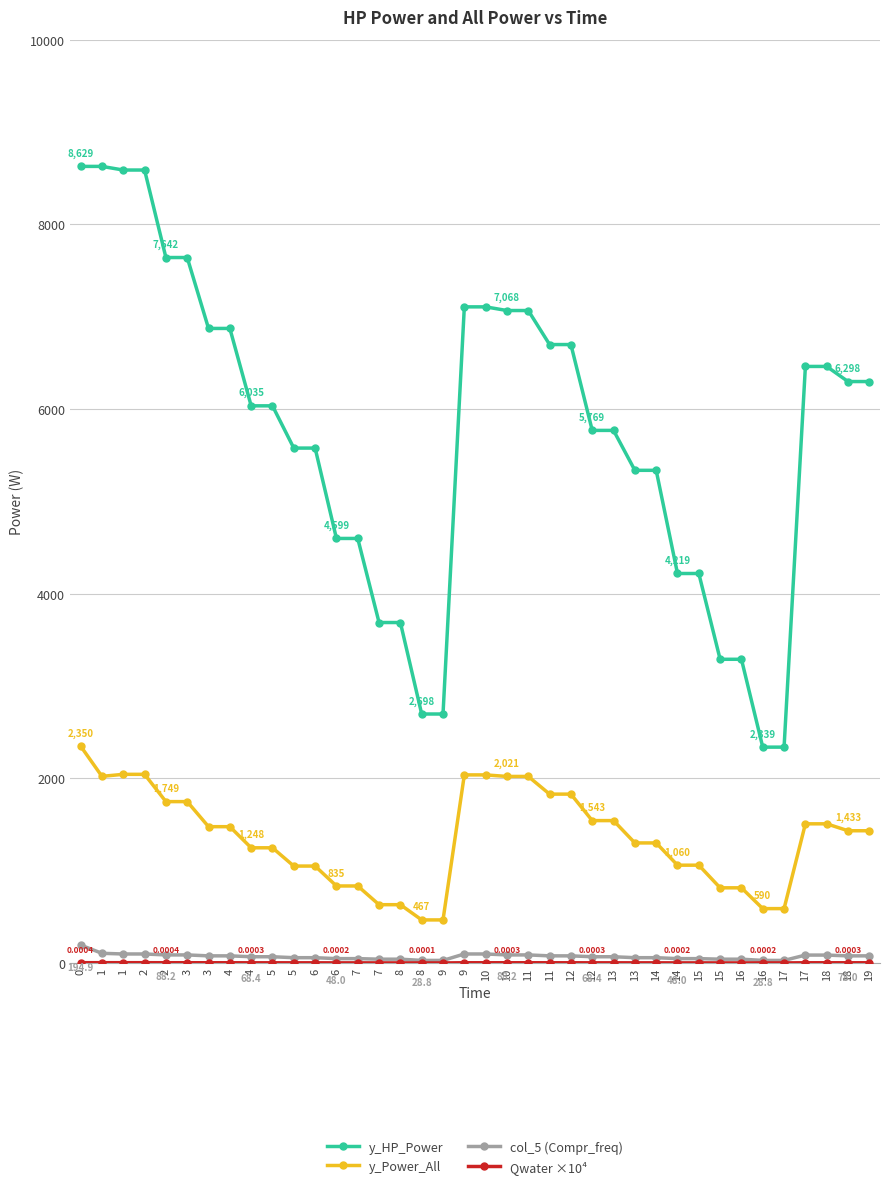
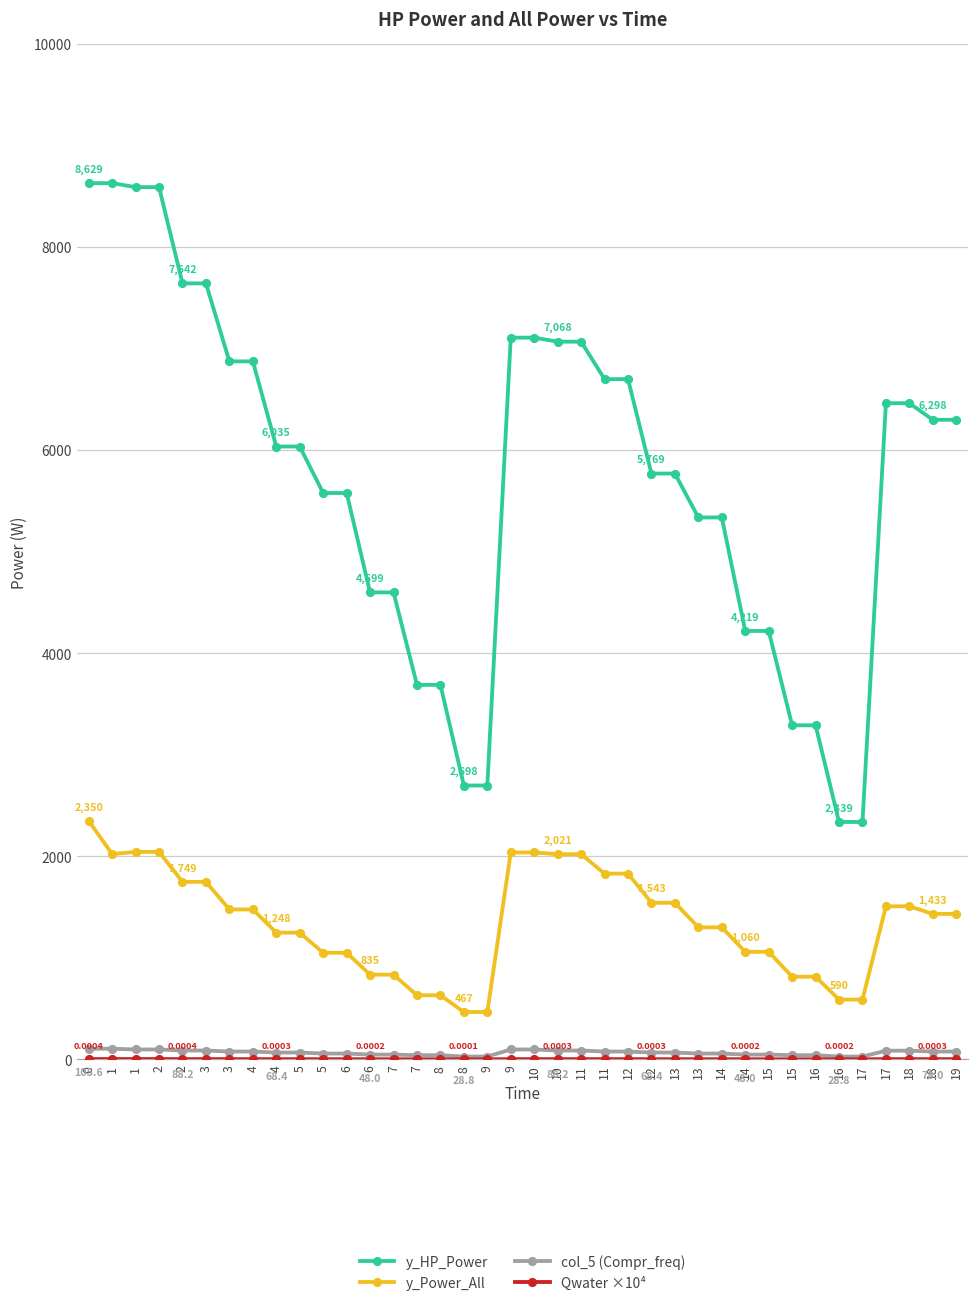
col_5 (Compr_freq), 0: 194.9 -> 105.6
